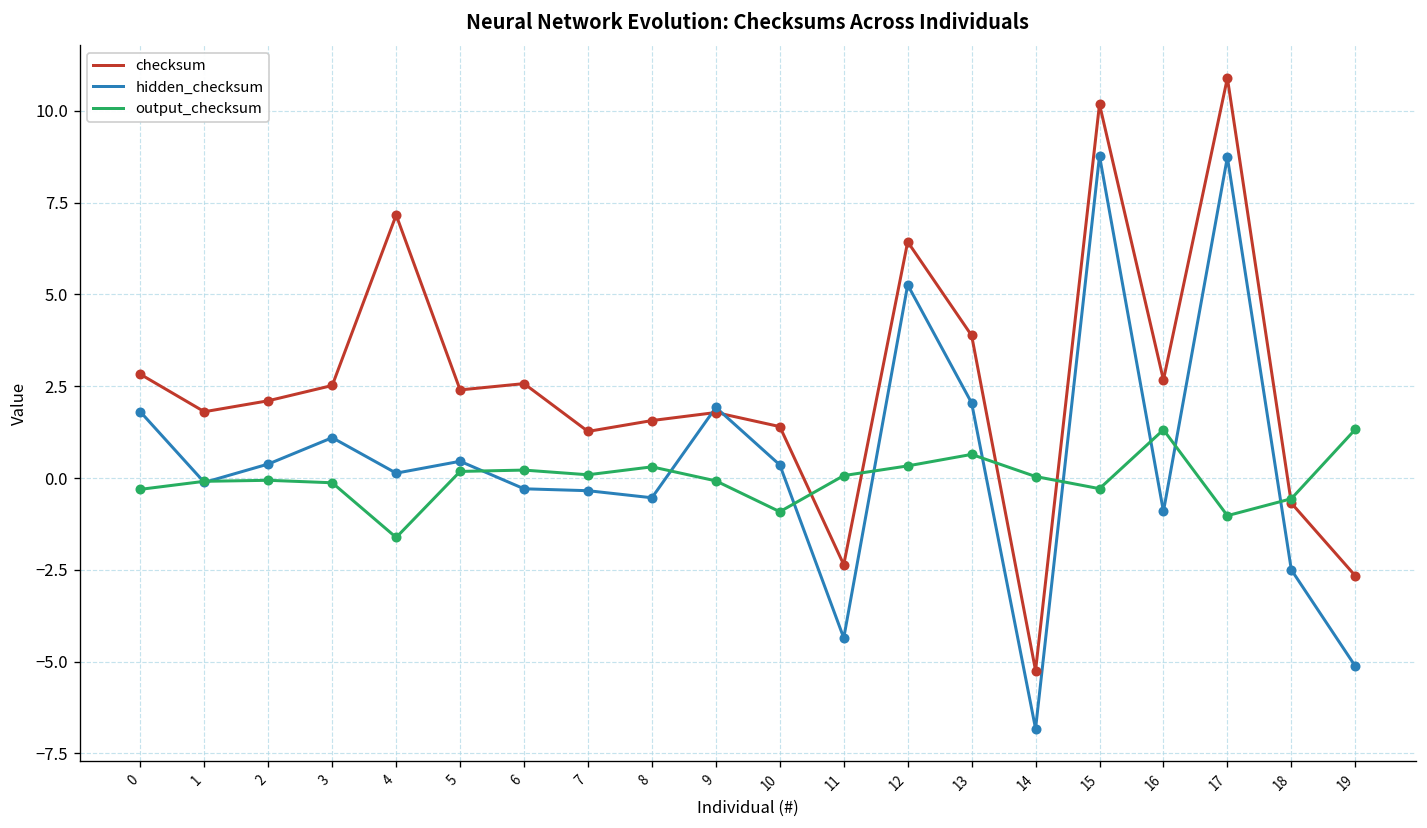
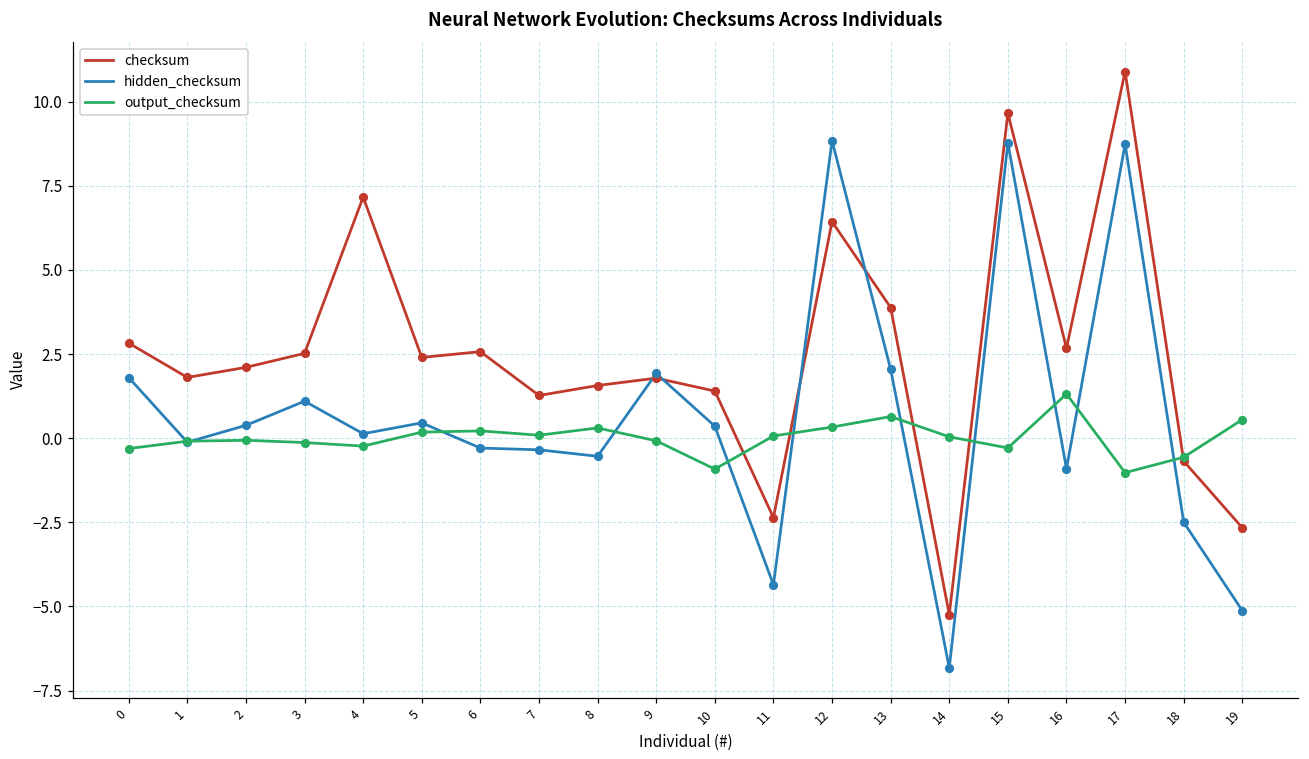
output_checksum, 4: -1.6 -> -0.2
hidden_checksum, 12: 5.3 -> 8.8
checksum, 15: 10.2 -> 9.7
output_checksum, 19: 1.3 -> 0.6
